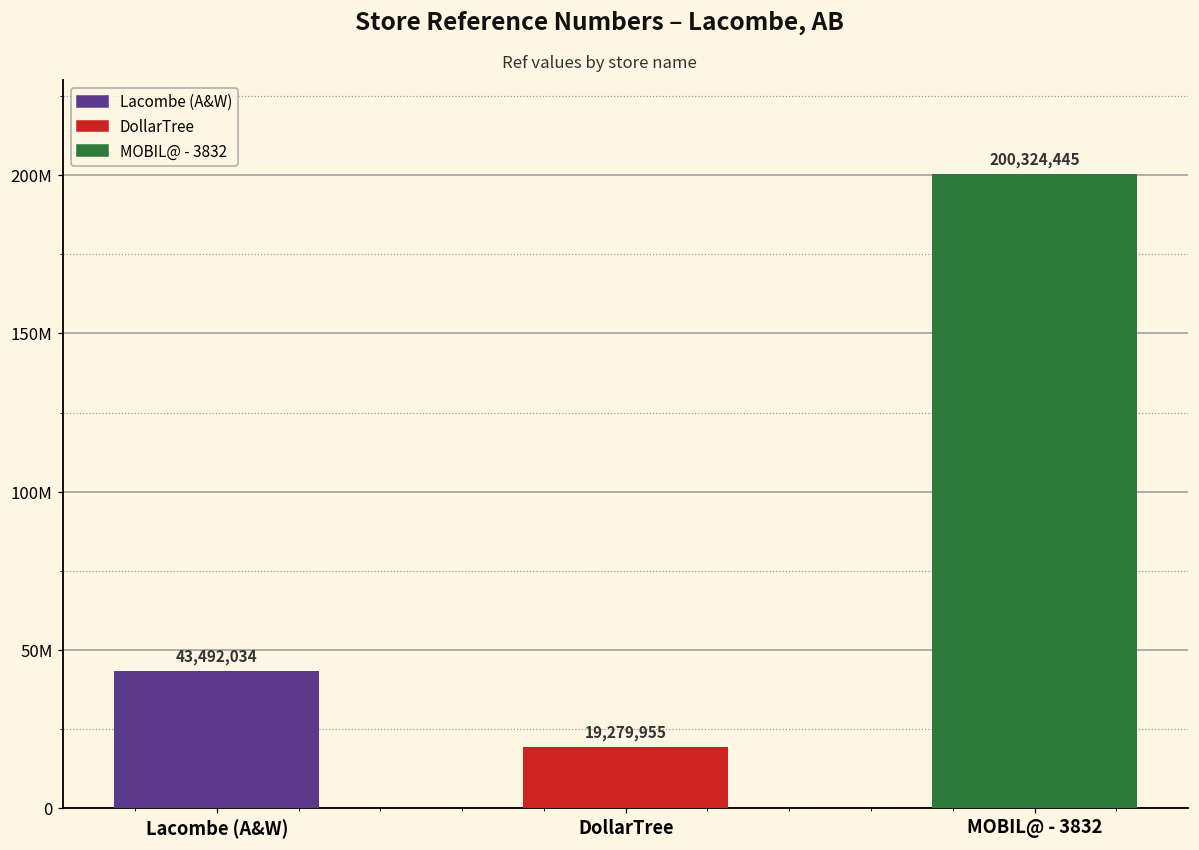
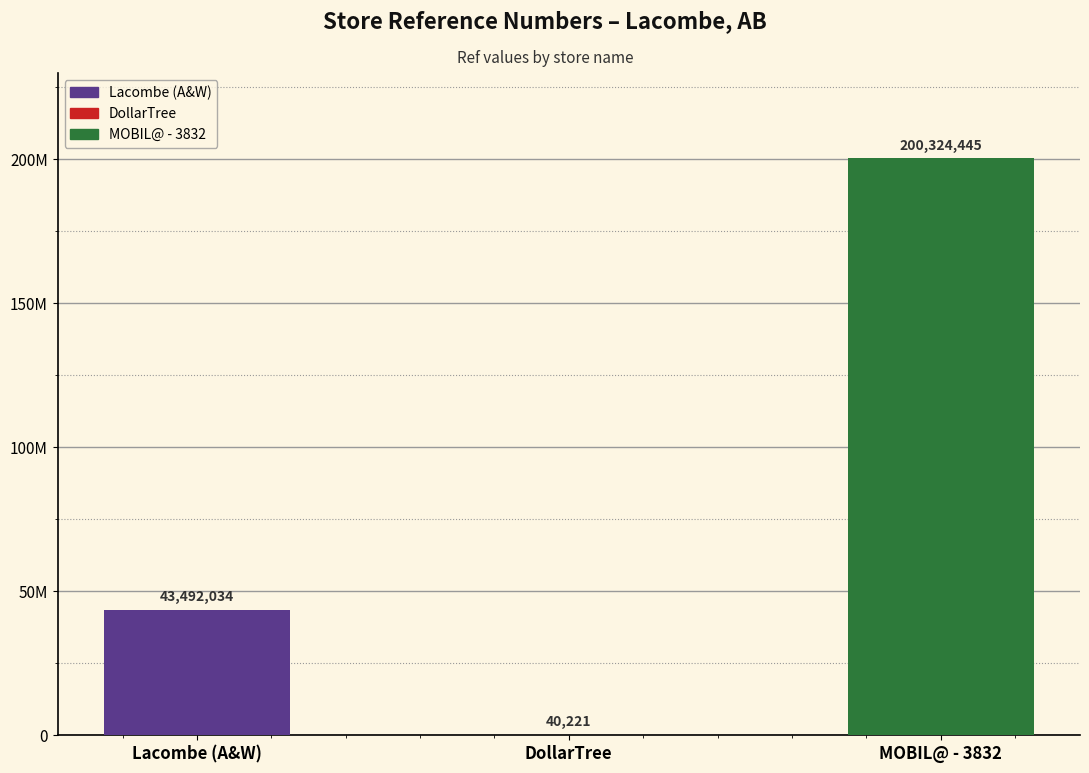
DollarTree: 19,279,955 -> 40,221
